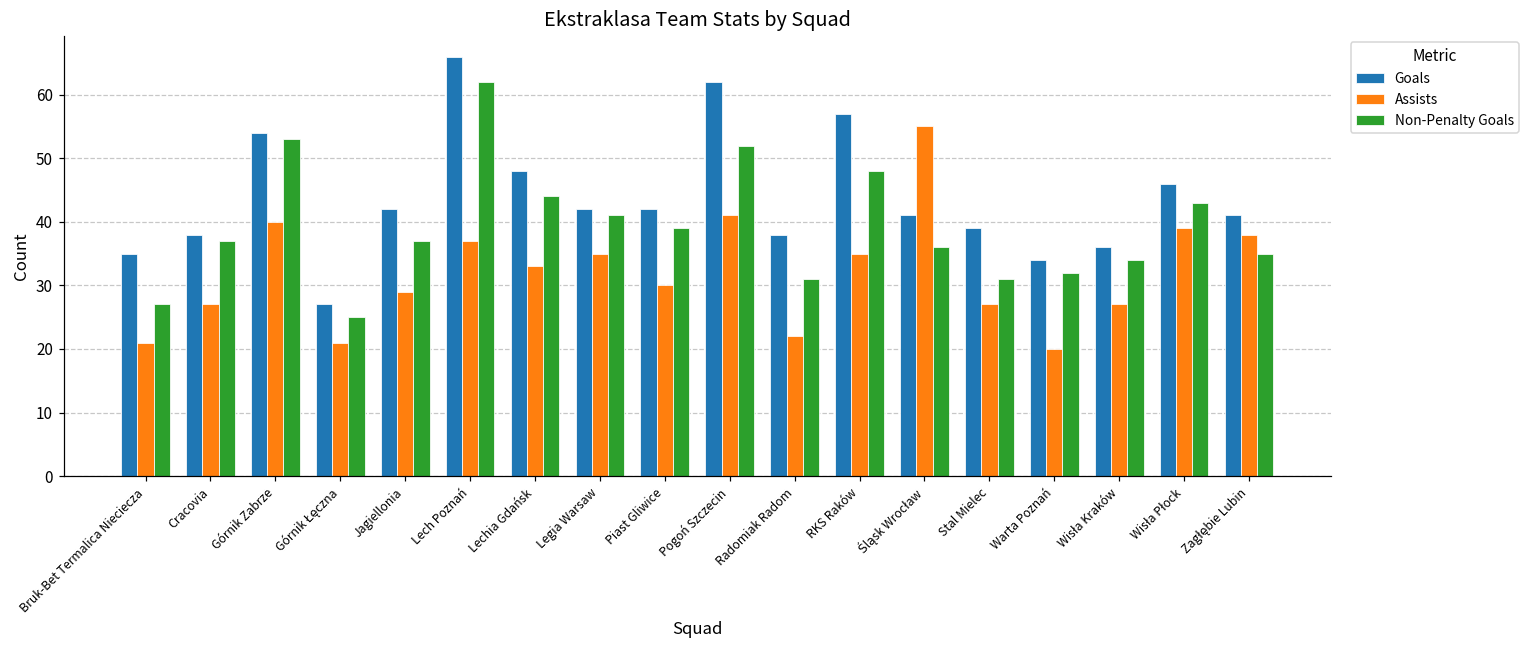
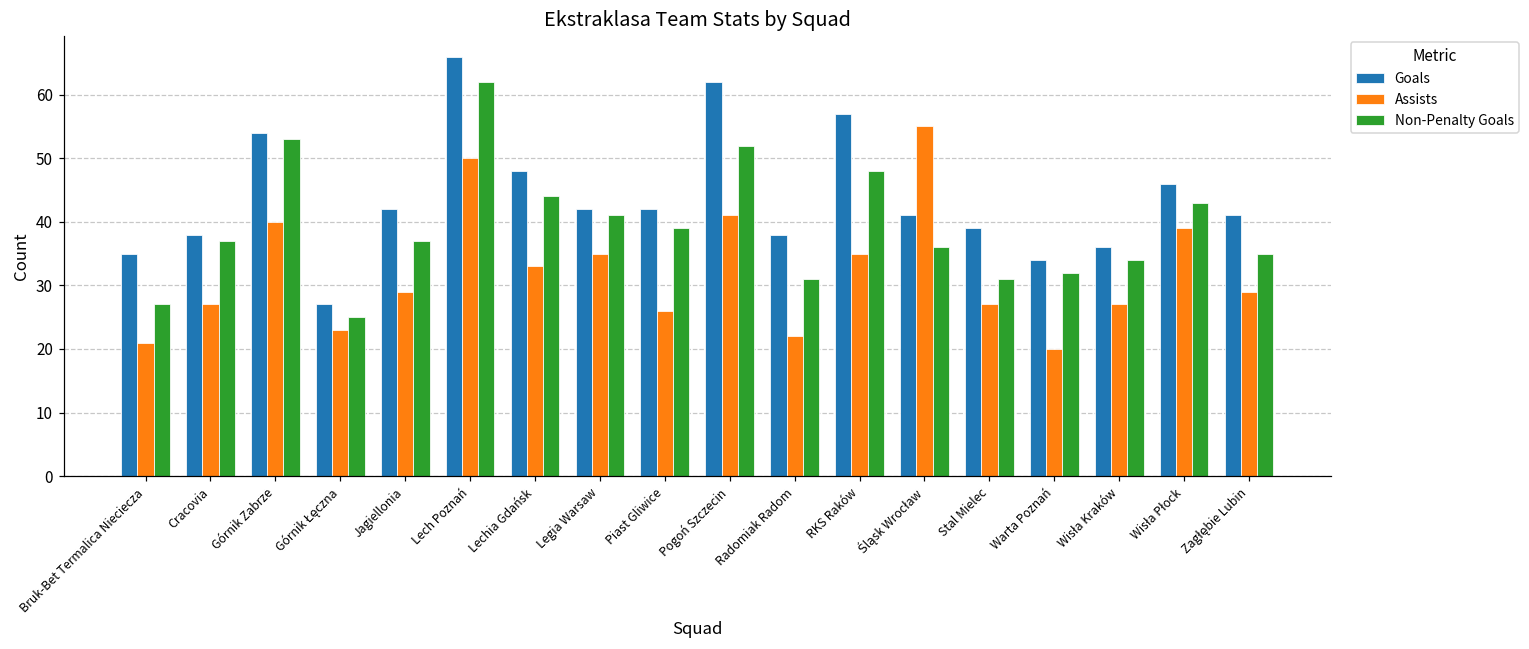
Assists, Górnik Łęczna: 21 -> 23
Assists, Lech Poznań: 37 -> 50
Assists, Piast Gliwice: 30 -> 26
Assists, Zagłębie Lubin: 38 -> 29
